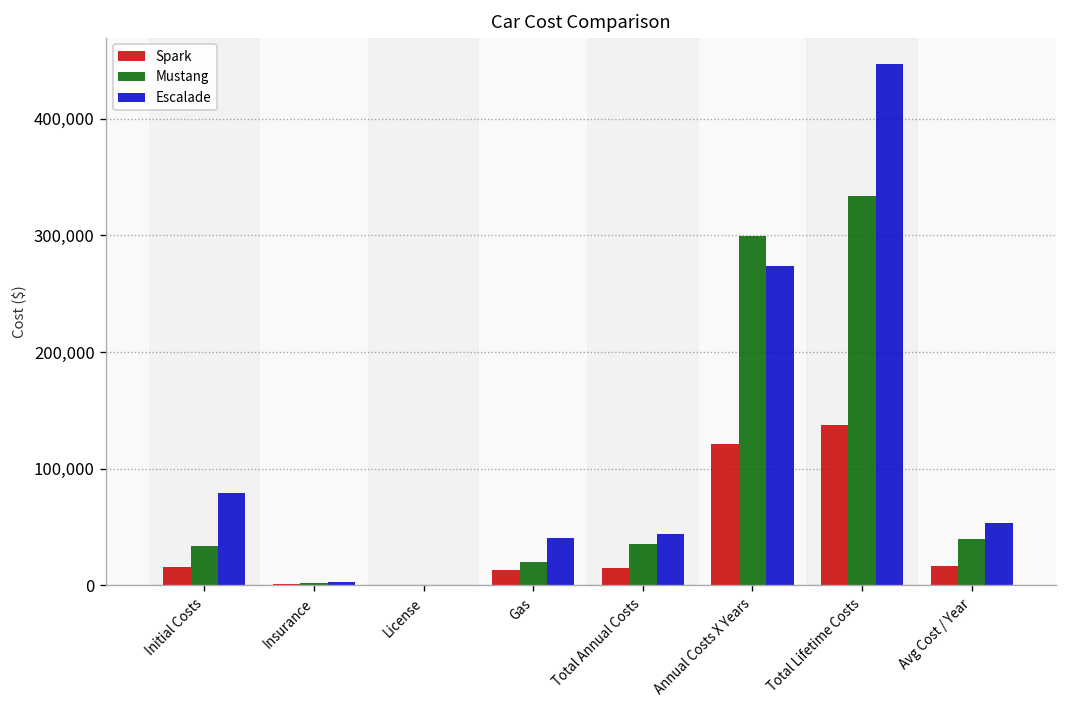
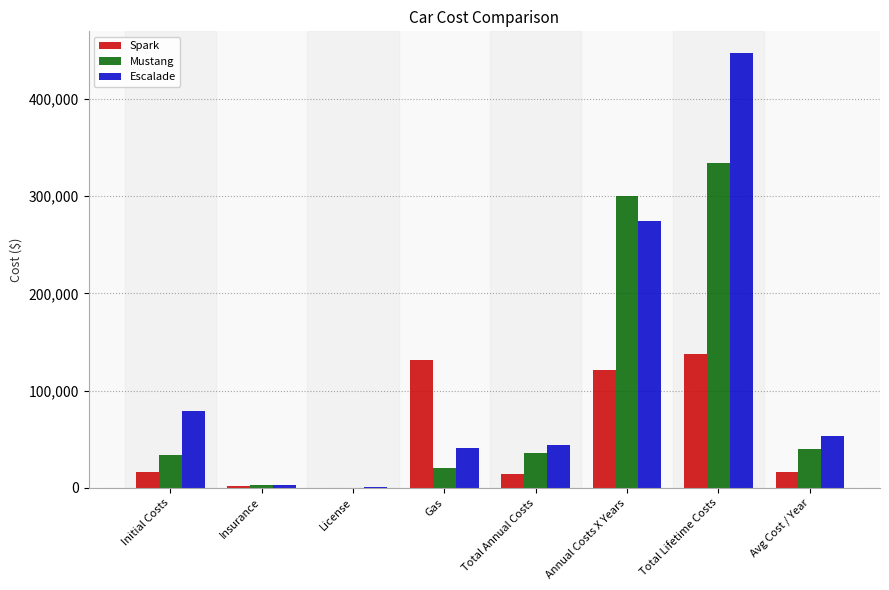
Spark, Gas: 10,000 -> 130,000
